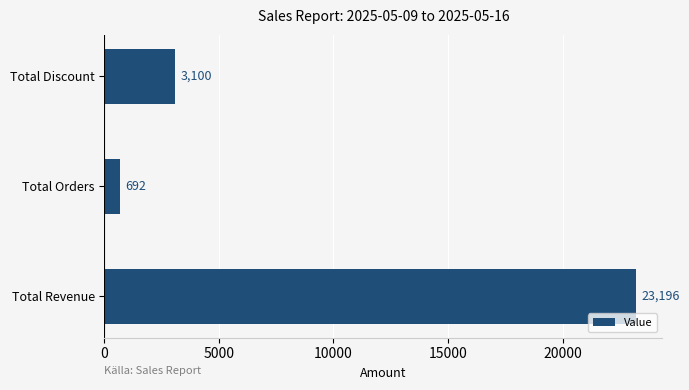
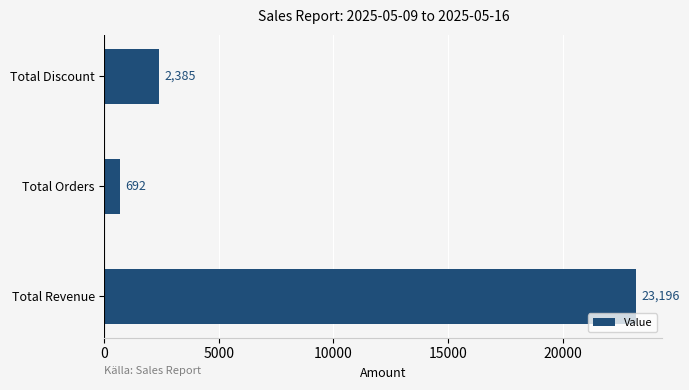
Total Discount: 3,100 -> 2,385
